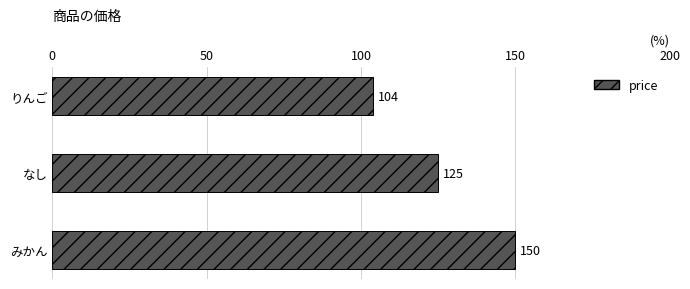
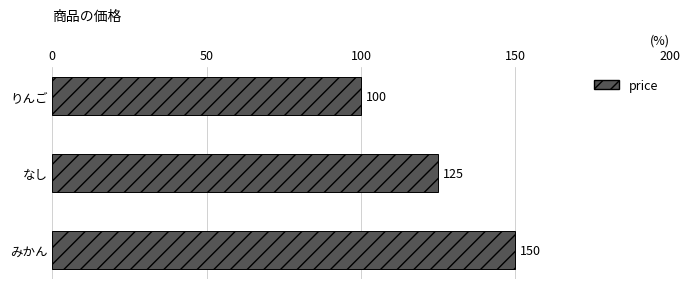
りんご: 104 -> 100
